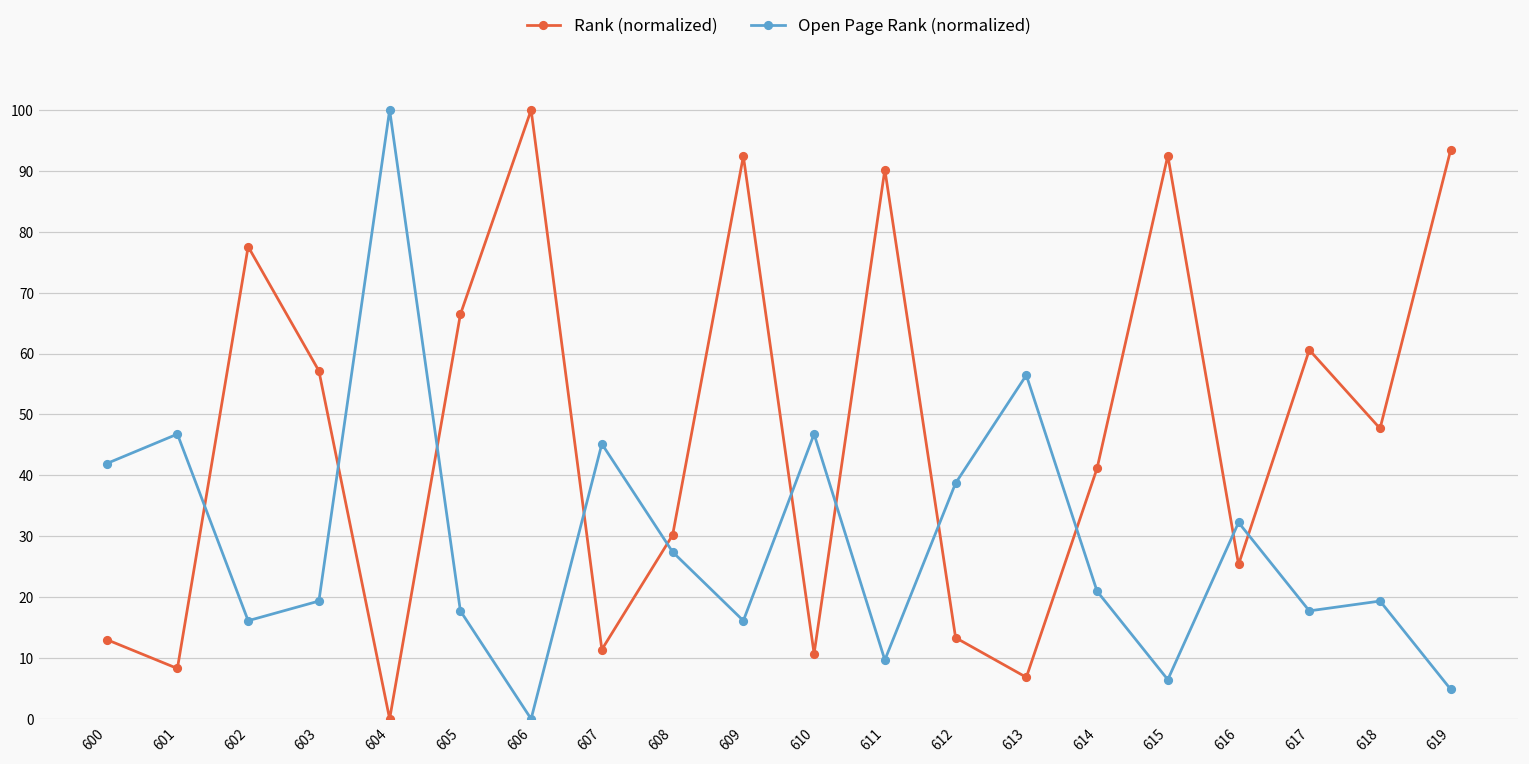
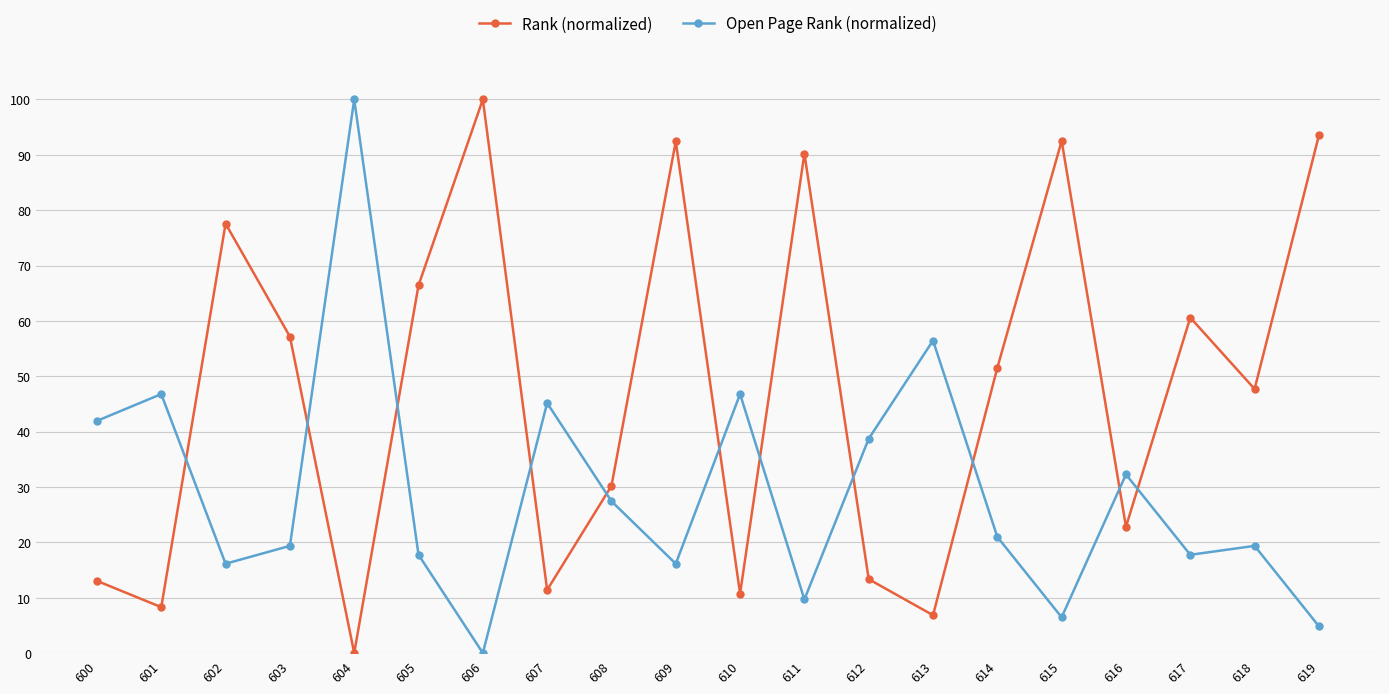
Rank (normalized), 614: 41 -> 52
Rank (normalized), 616: 25 -> 23
